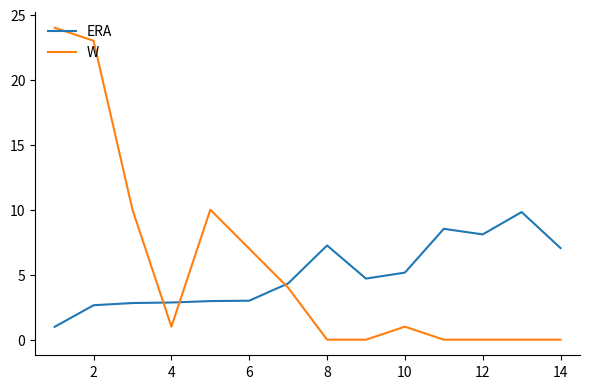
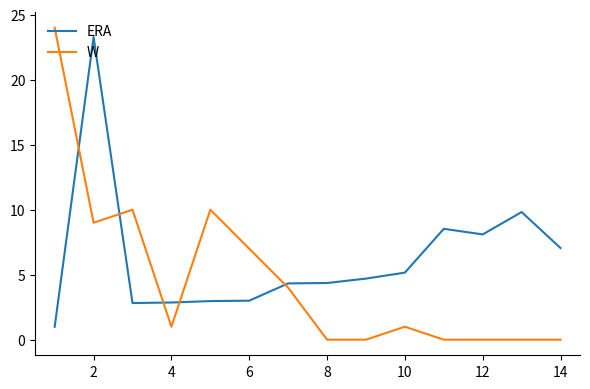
ERA, 2: 2.7 -> 23.3
W, 2: 23 -> 9
ERA, 8: 7.3 -> 4.4
